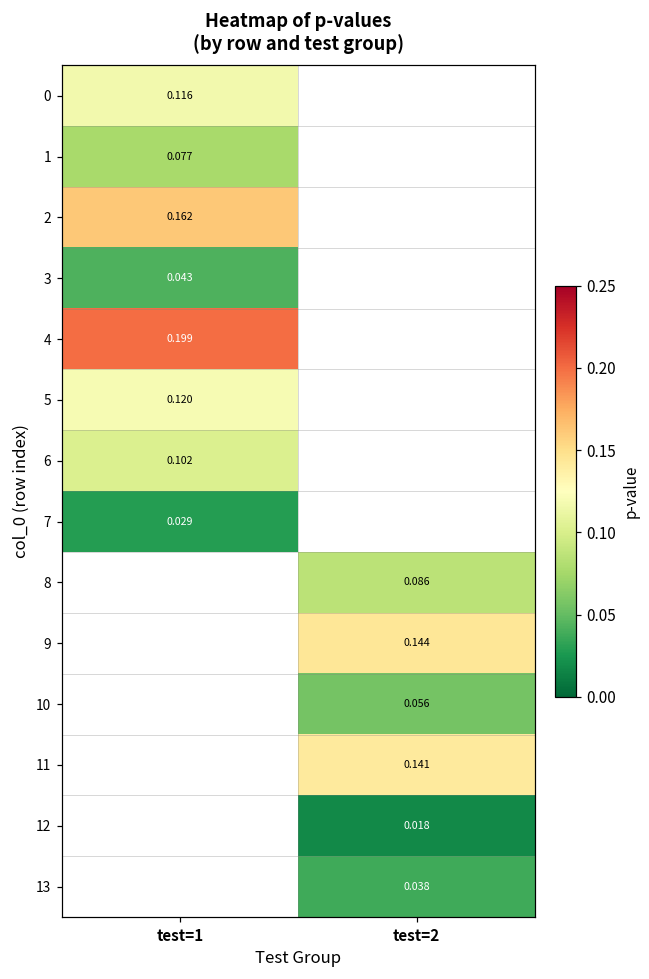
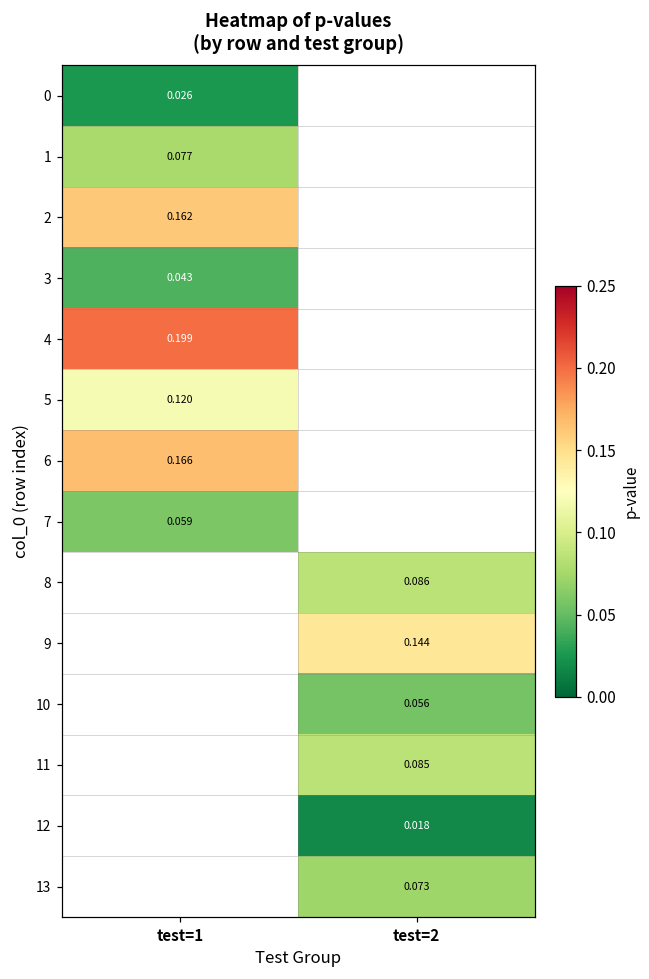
0, test=1: 0.116 -> 0.026
6, test=1: 0.102 -> 0.166
7, test=1: 0.029 -> 0.059
11, test=2: 0.141 -> 0.085
13, test=2: 0.038 -> 0.073
